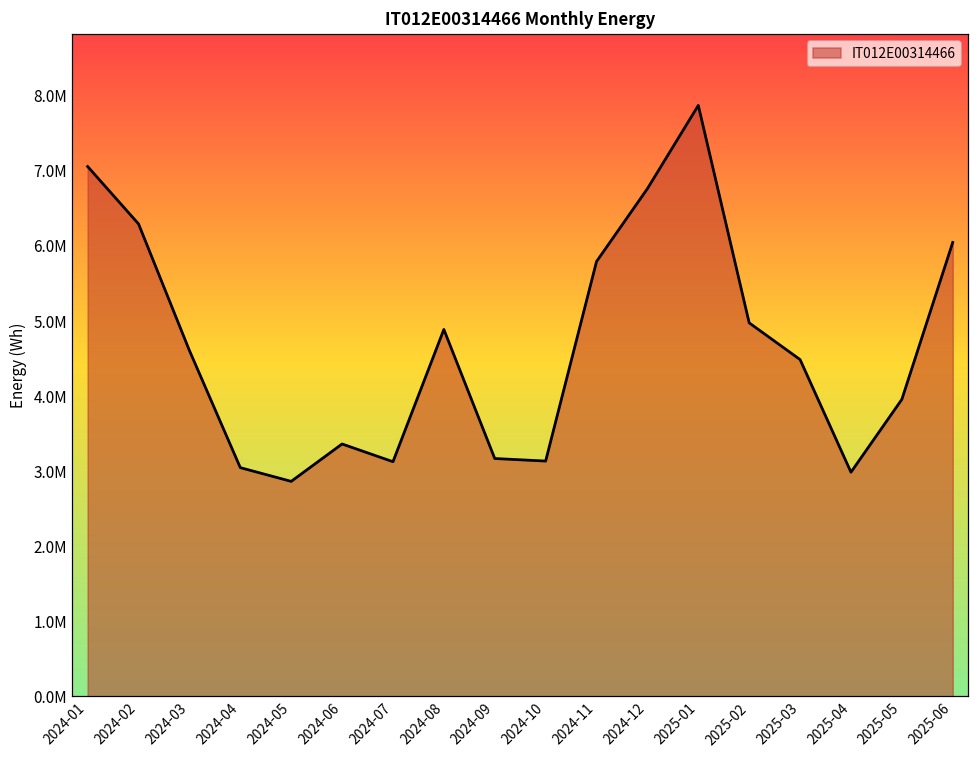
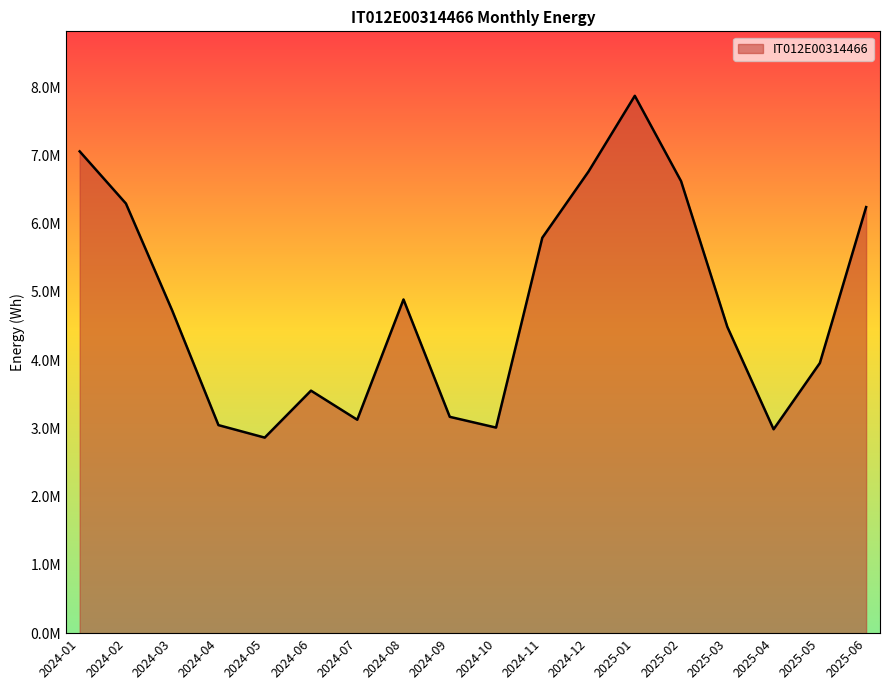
2024-03: 4600000 -> 4700000
2024-06: 3400000 -> 3600000
2024-10: 3100000 -> 3000000
2025-02: 5000000 -> 6600000
2025-06: 6000000 -> 6200000
